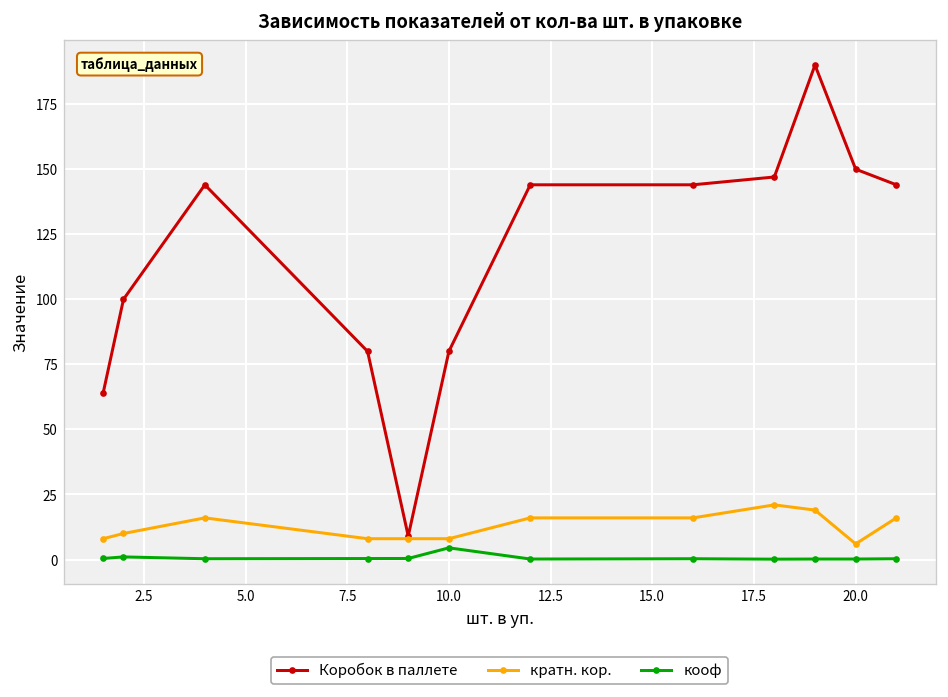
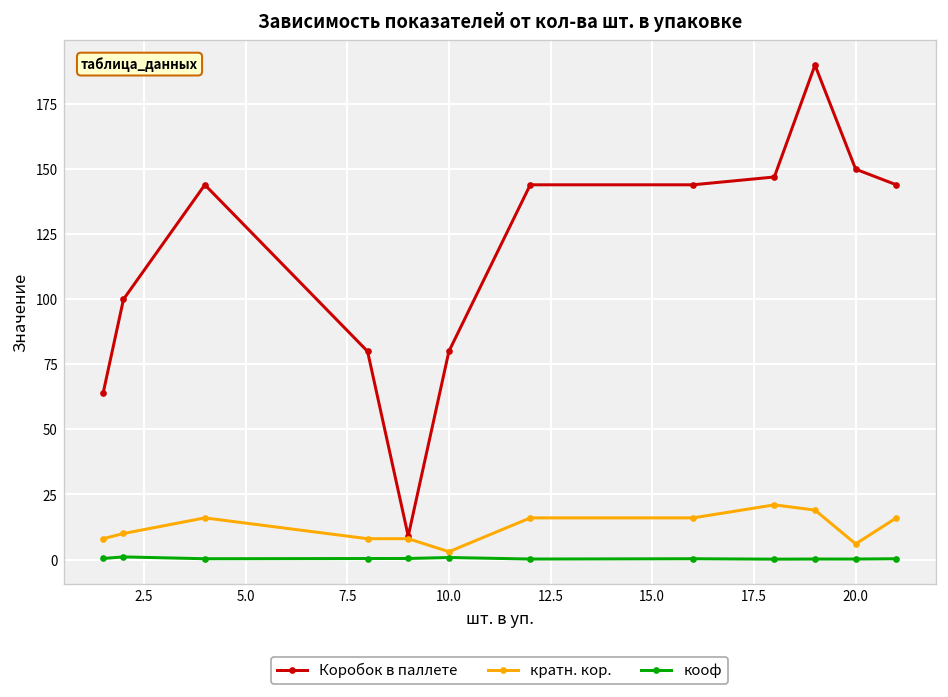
кратн. кор., 10.0: 8 -> 3
кооф, 10.0: 4 -> 1
